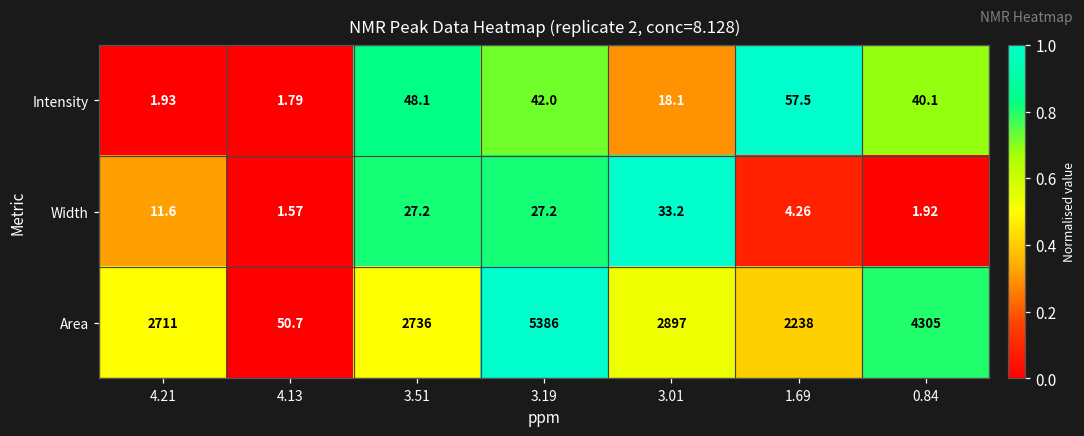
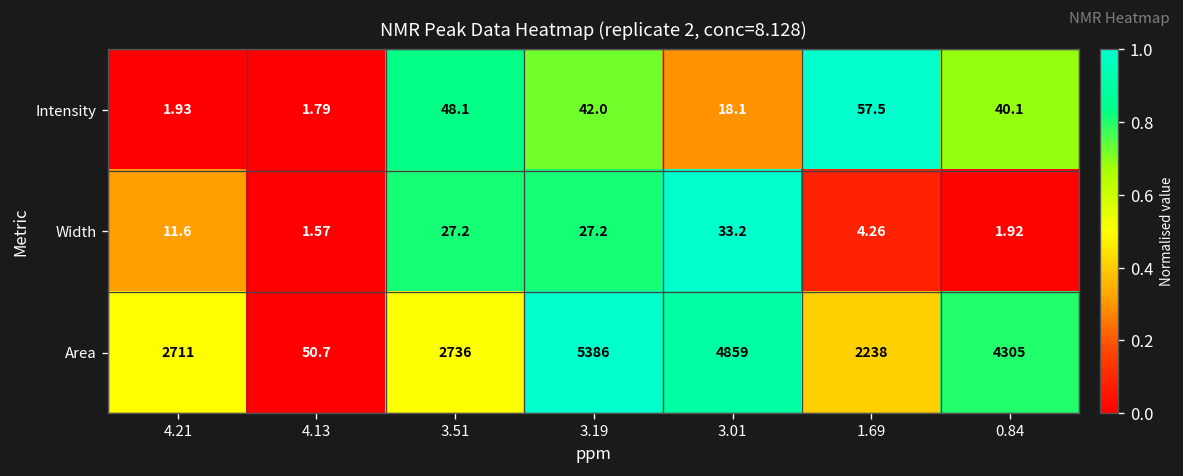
Area, 3.01: 2897 -> 4859
